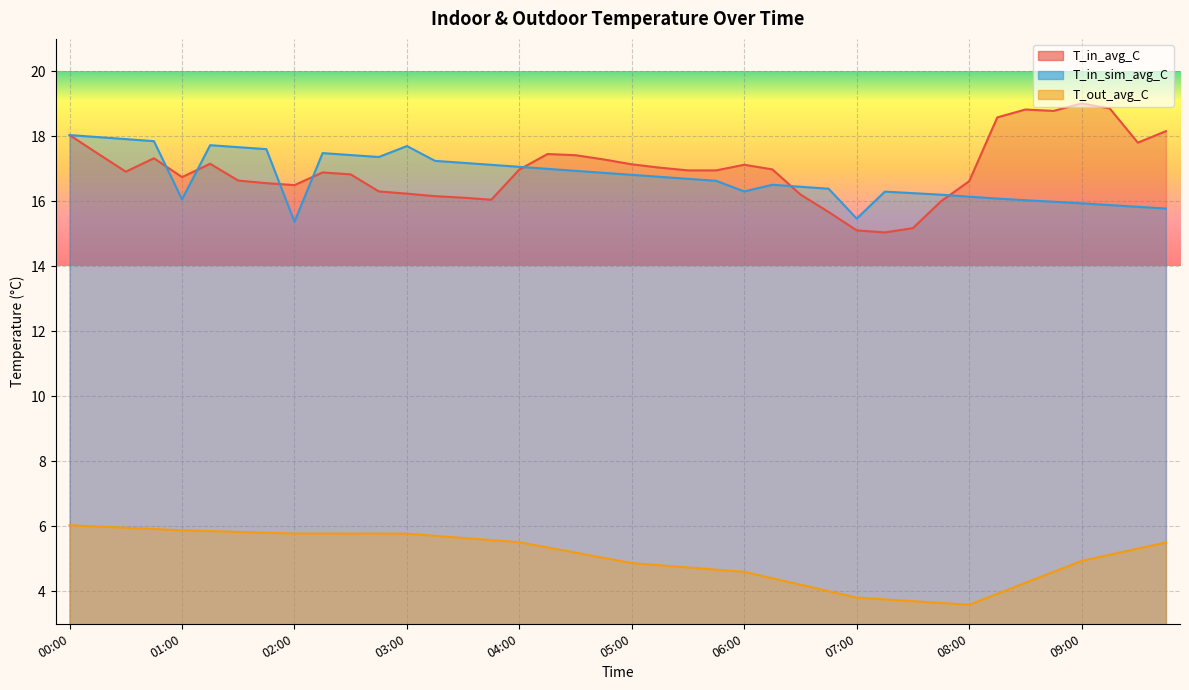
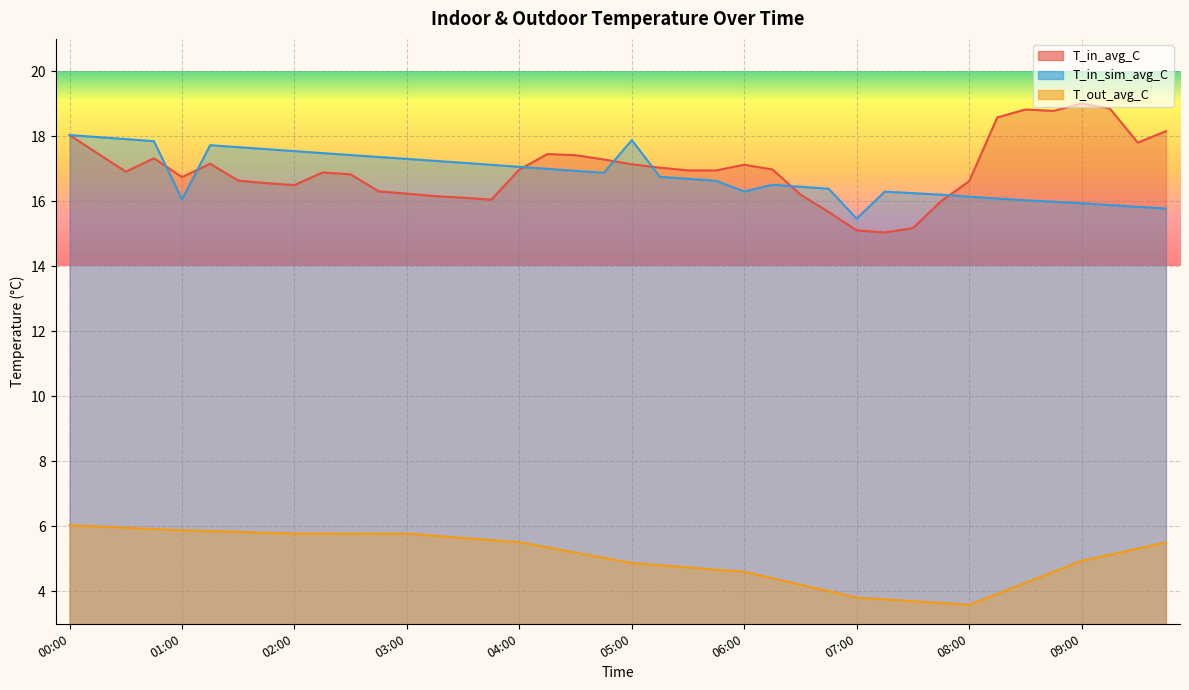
T_in_sim_avg_C, 02:00: 15.4 -> 17.5
T_in_sim_avg_C, 03:00: 17.7 -> 17.3
T_in_sim_avg_C, 05:00: 16.8 -> 17.9
